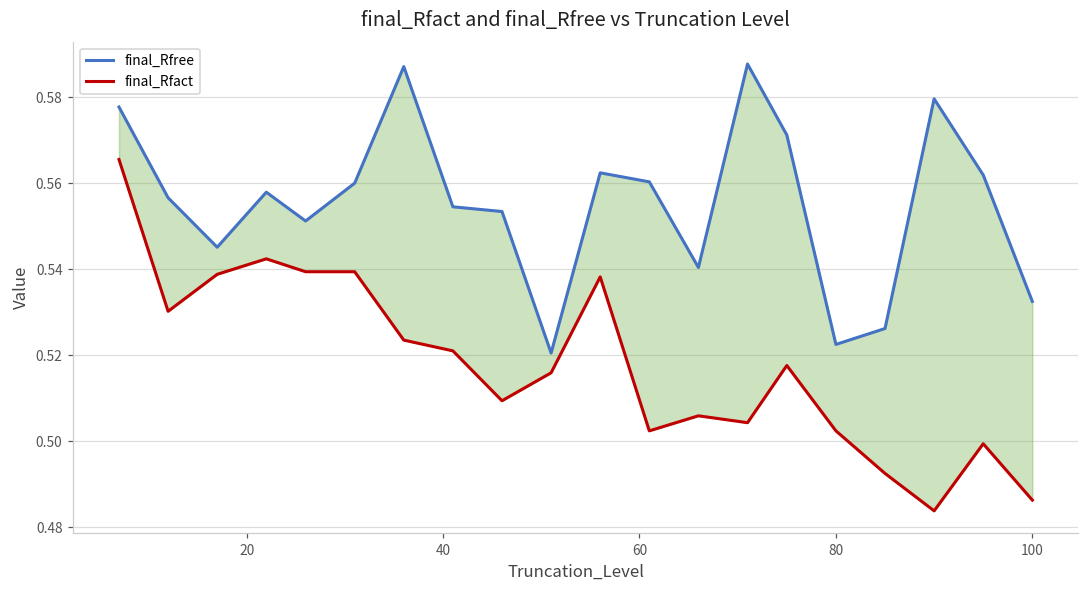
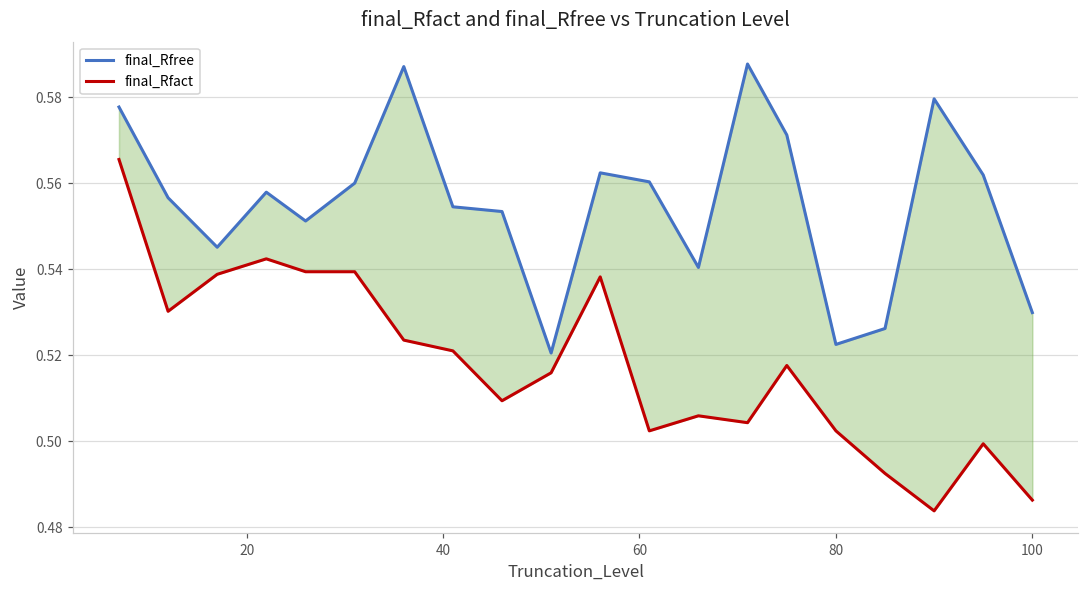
final_Rfree, 100: 0.533 -> 0.530
